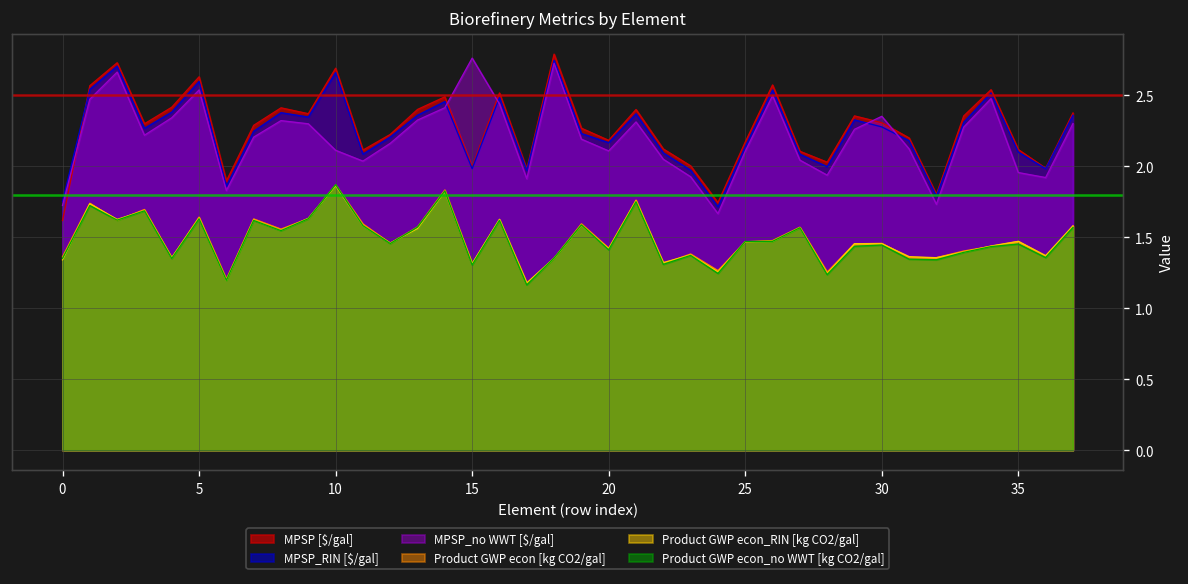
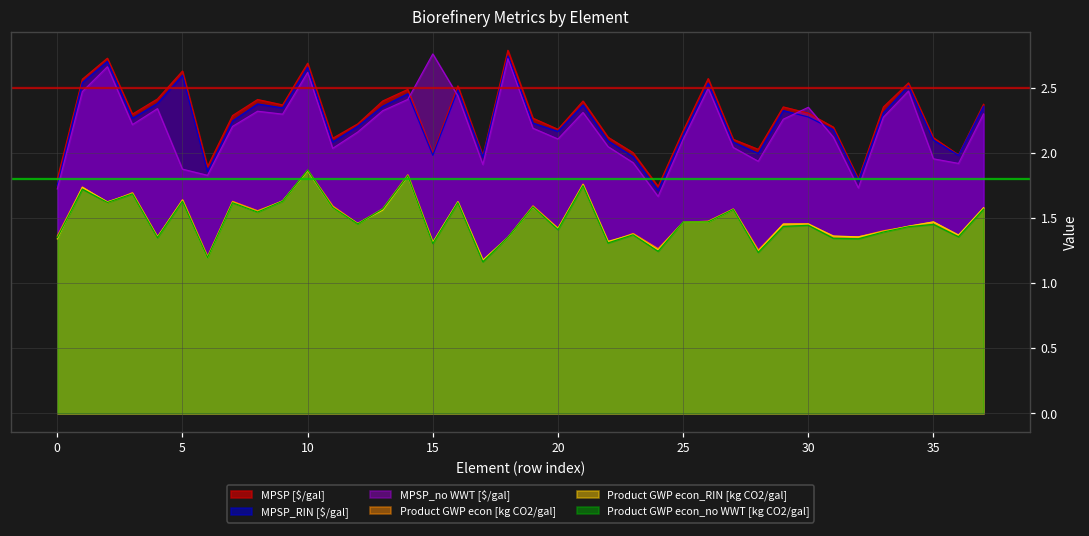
MPSP [$/gal], 0: 1.62 -> 1.80
MPSP_no WWT [$/gal], 5: 2.54 -> 1.88
MPSP_no WWT [$/gal], 10: 2.11 -> 2.62
